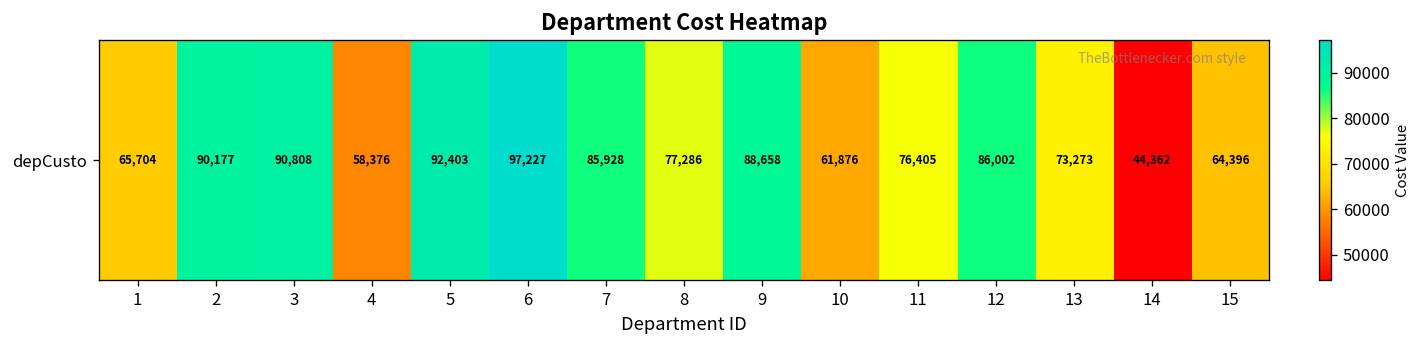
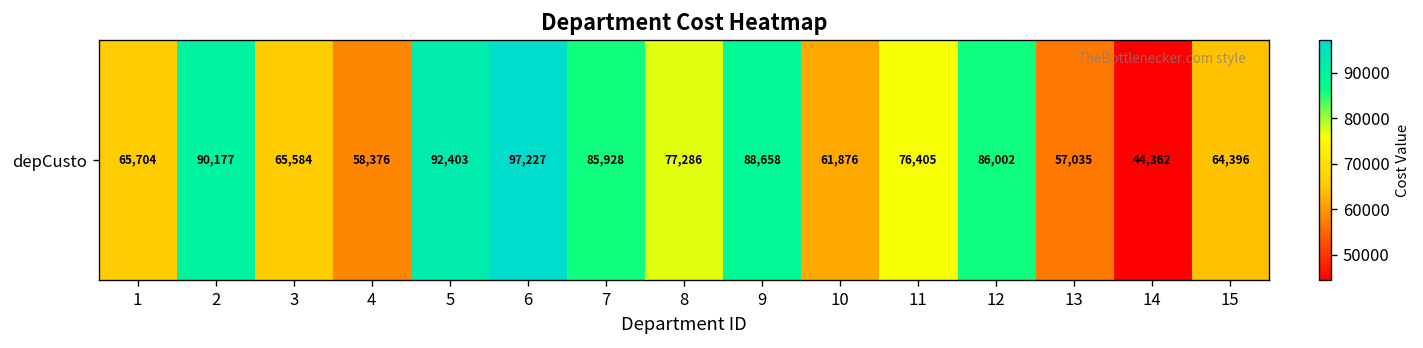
depCusto, 3: 90,808 -> 65,584
depCusto, 13: 73,273 -> 57,035
